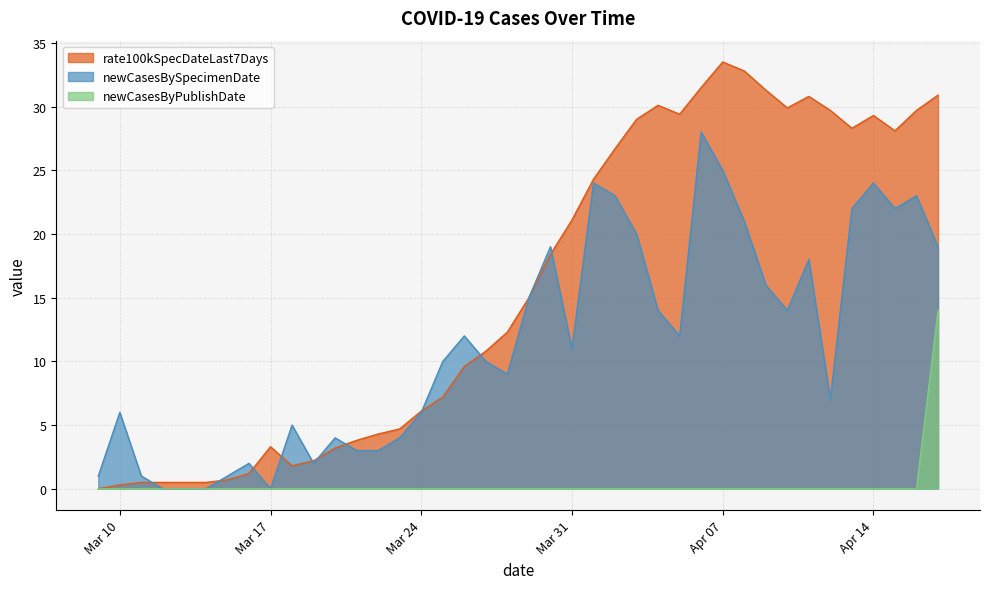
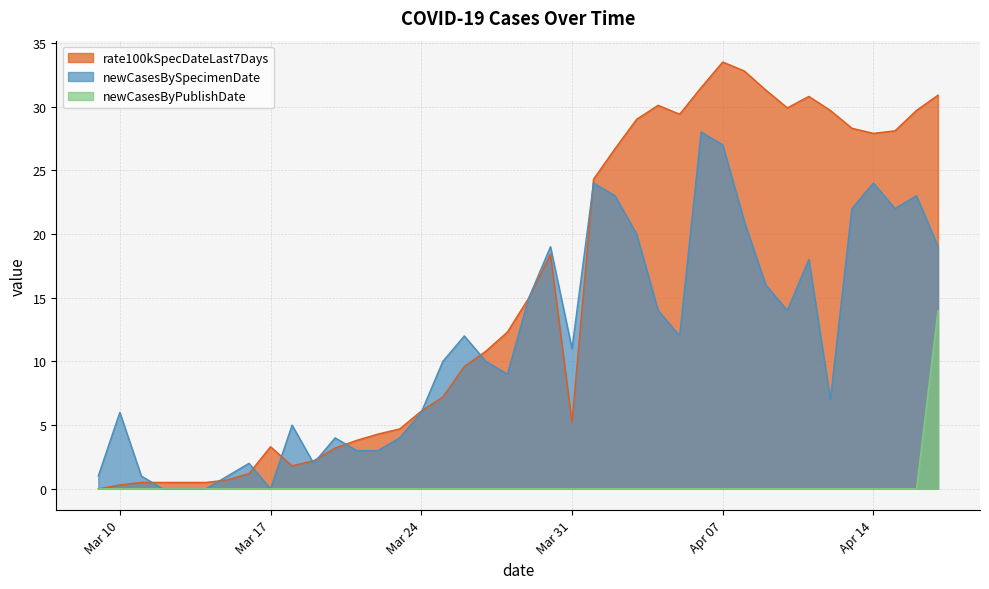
rate100kSpecDateLast7Days, Mar 31: 21.1 -> 5.2
newCasesBySpecimenDate, Apr 07: 25 -> 27
rate100kSpecDateLast7Days, Apr 14: 29.3 -> 27.9
